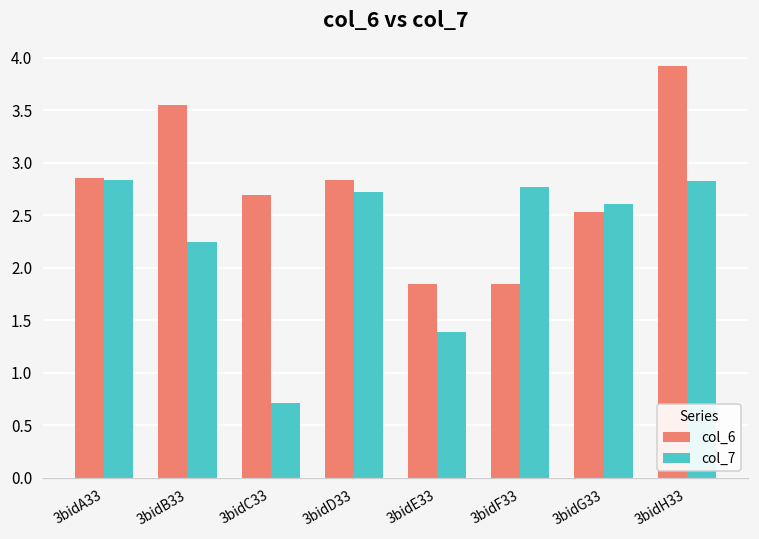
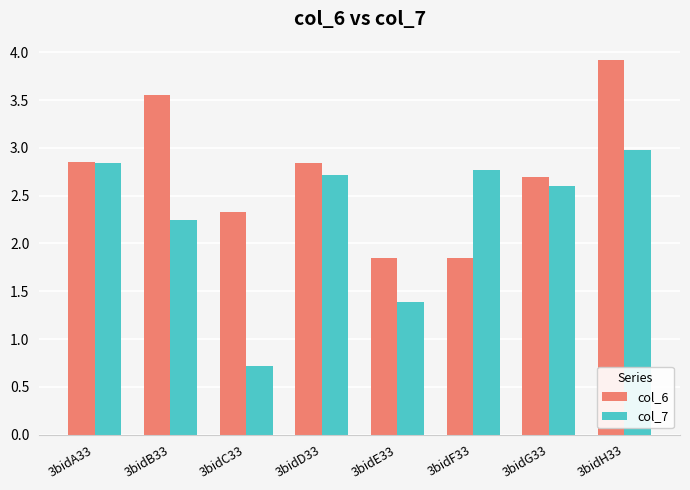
col_6, 3bidC33: 2.7 -> 2.3
col_6, 3bidG33: 2.5 -> 2.7
col_7, 3bidH33: 2.8 -> 3.0
